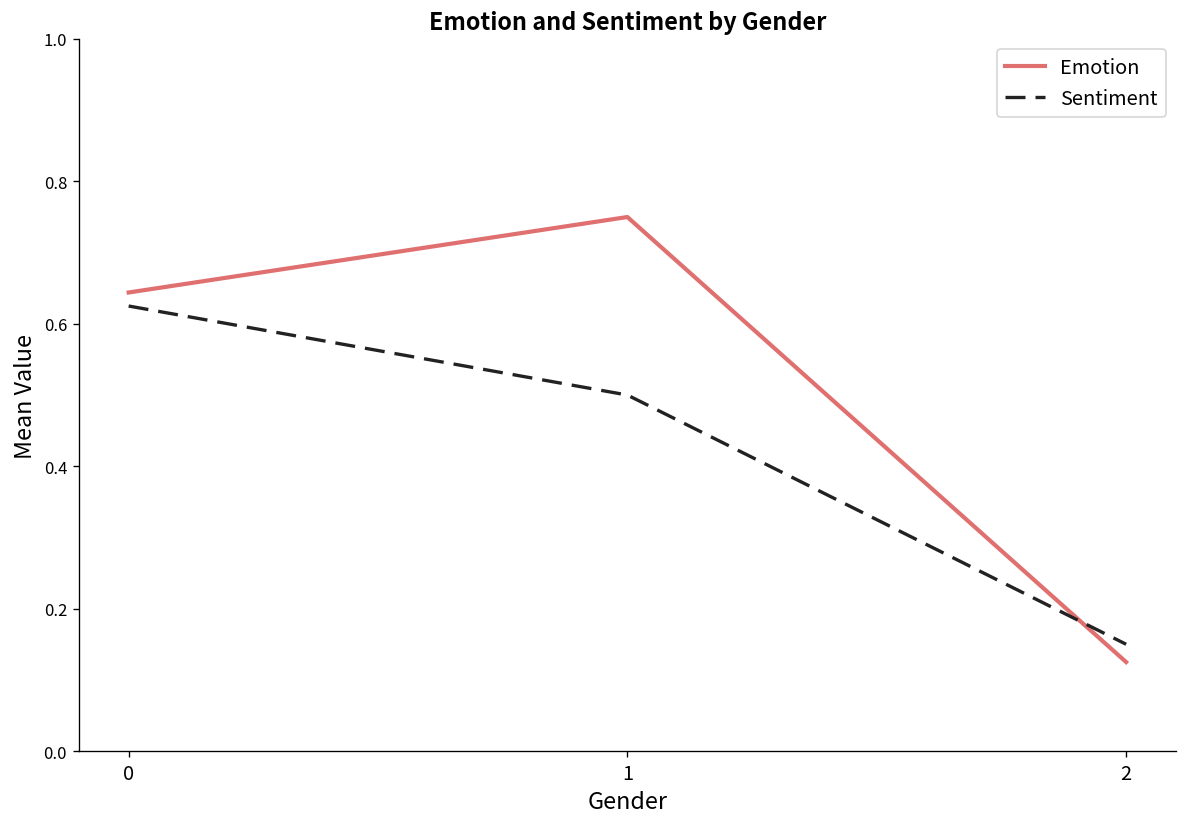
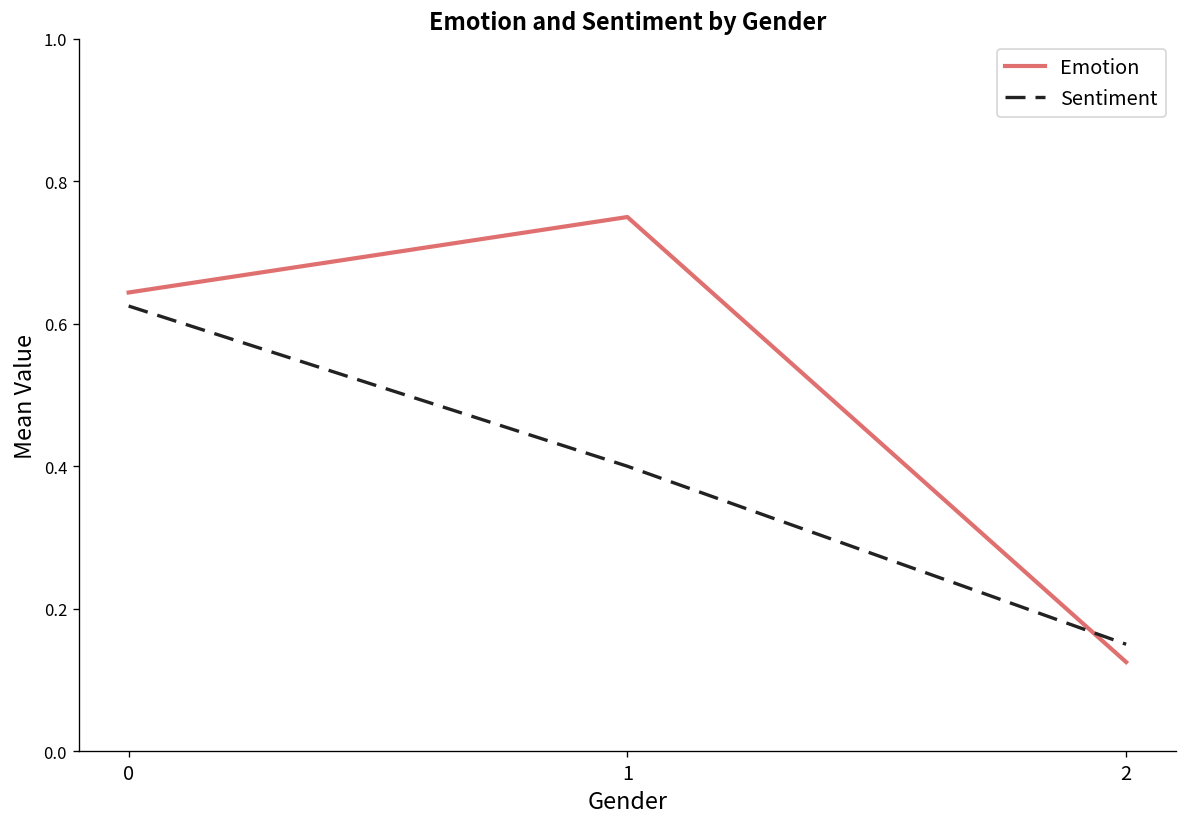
Sentiment, 1: 0.5 -> 0.4
